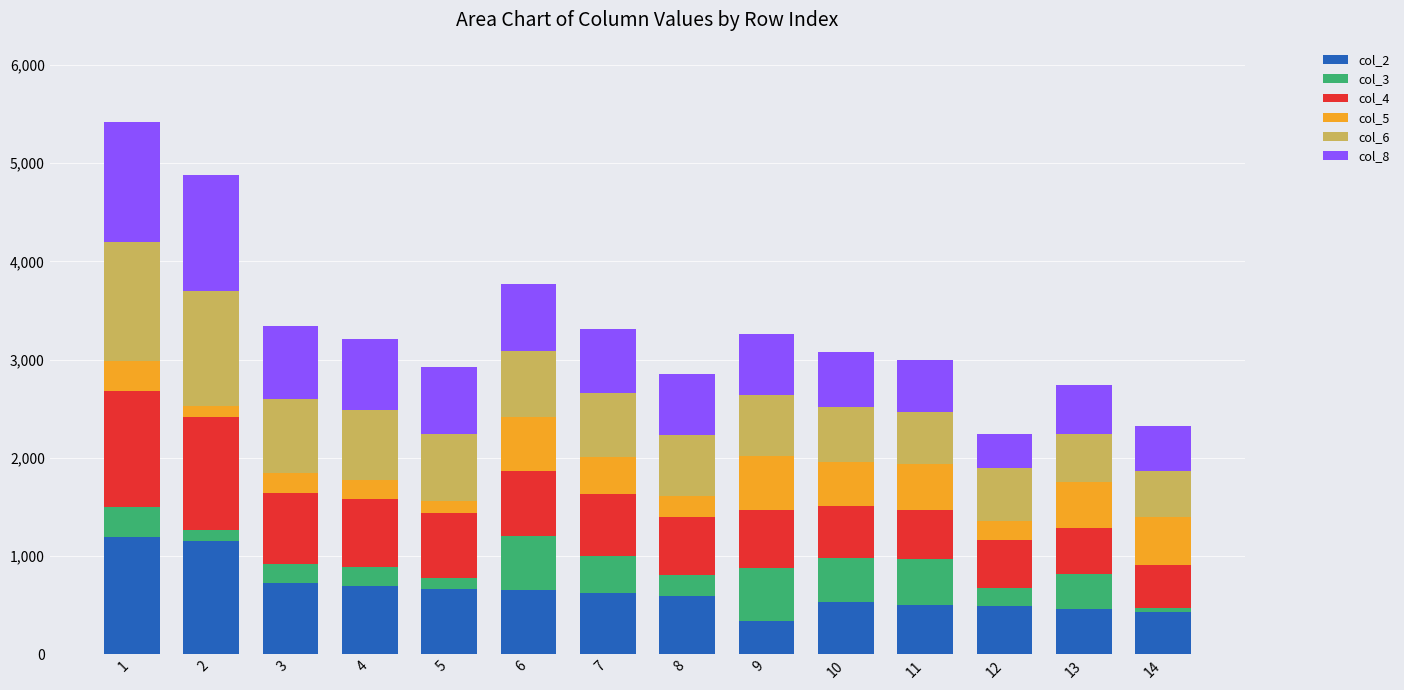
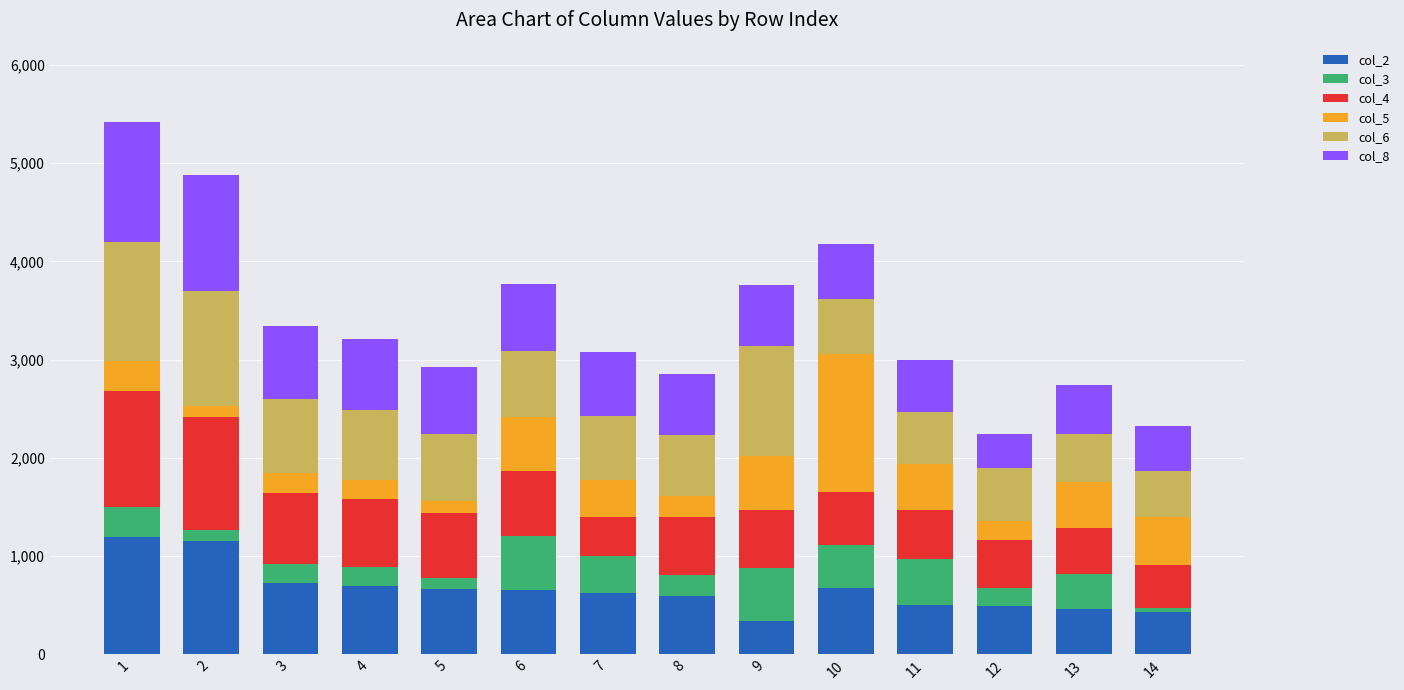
col_4, 7: 600 -> 400
col_6, 9: 600 -> 1,100
col_2, 10: 500 -> 700
col_5, 10: 400 -> 1,400
